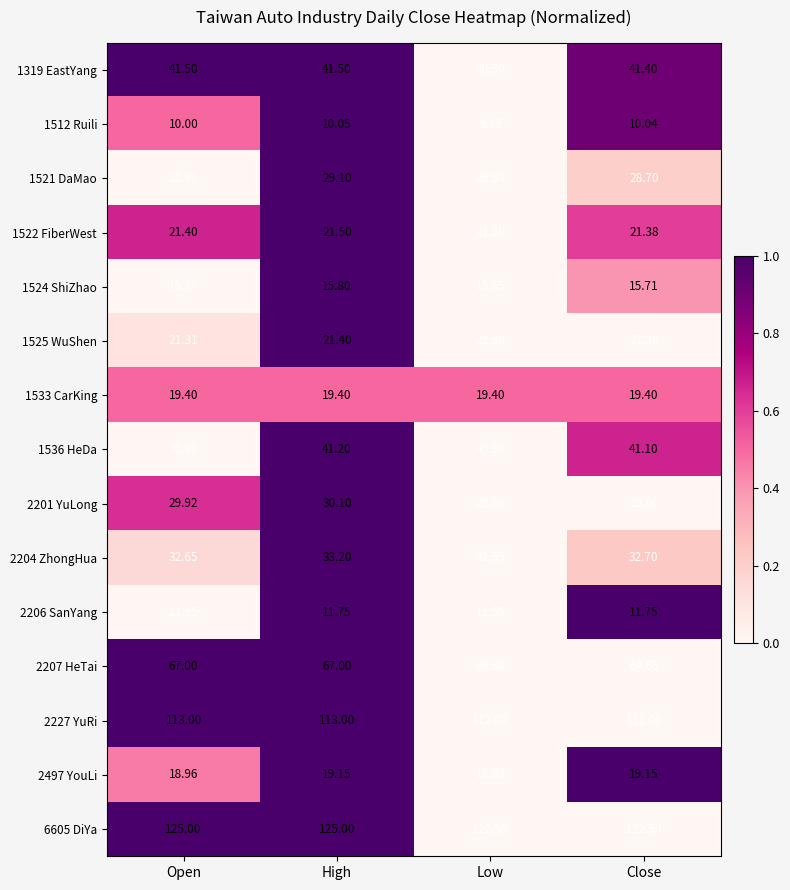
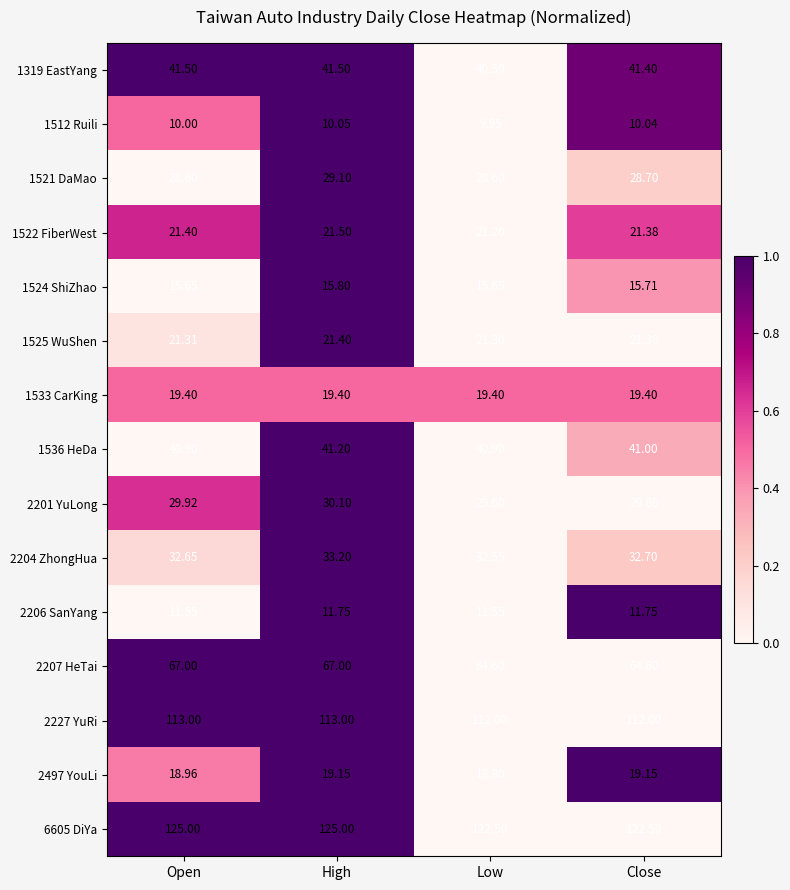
1536 HeDa, Close: 41.10 -> 41.00
